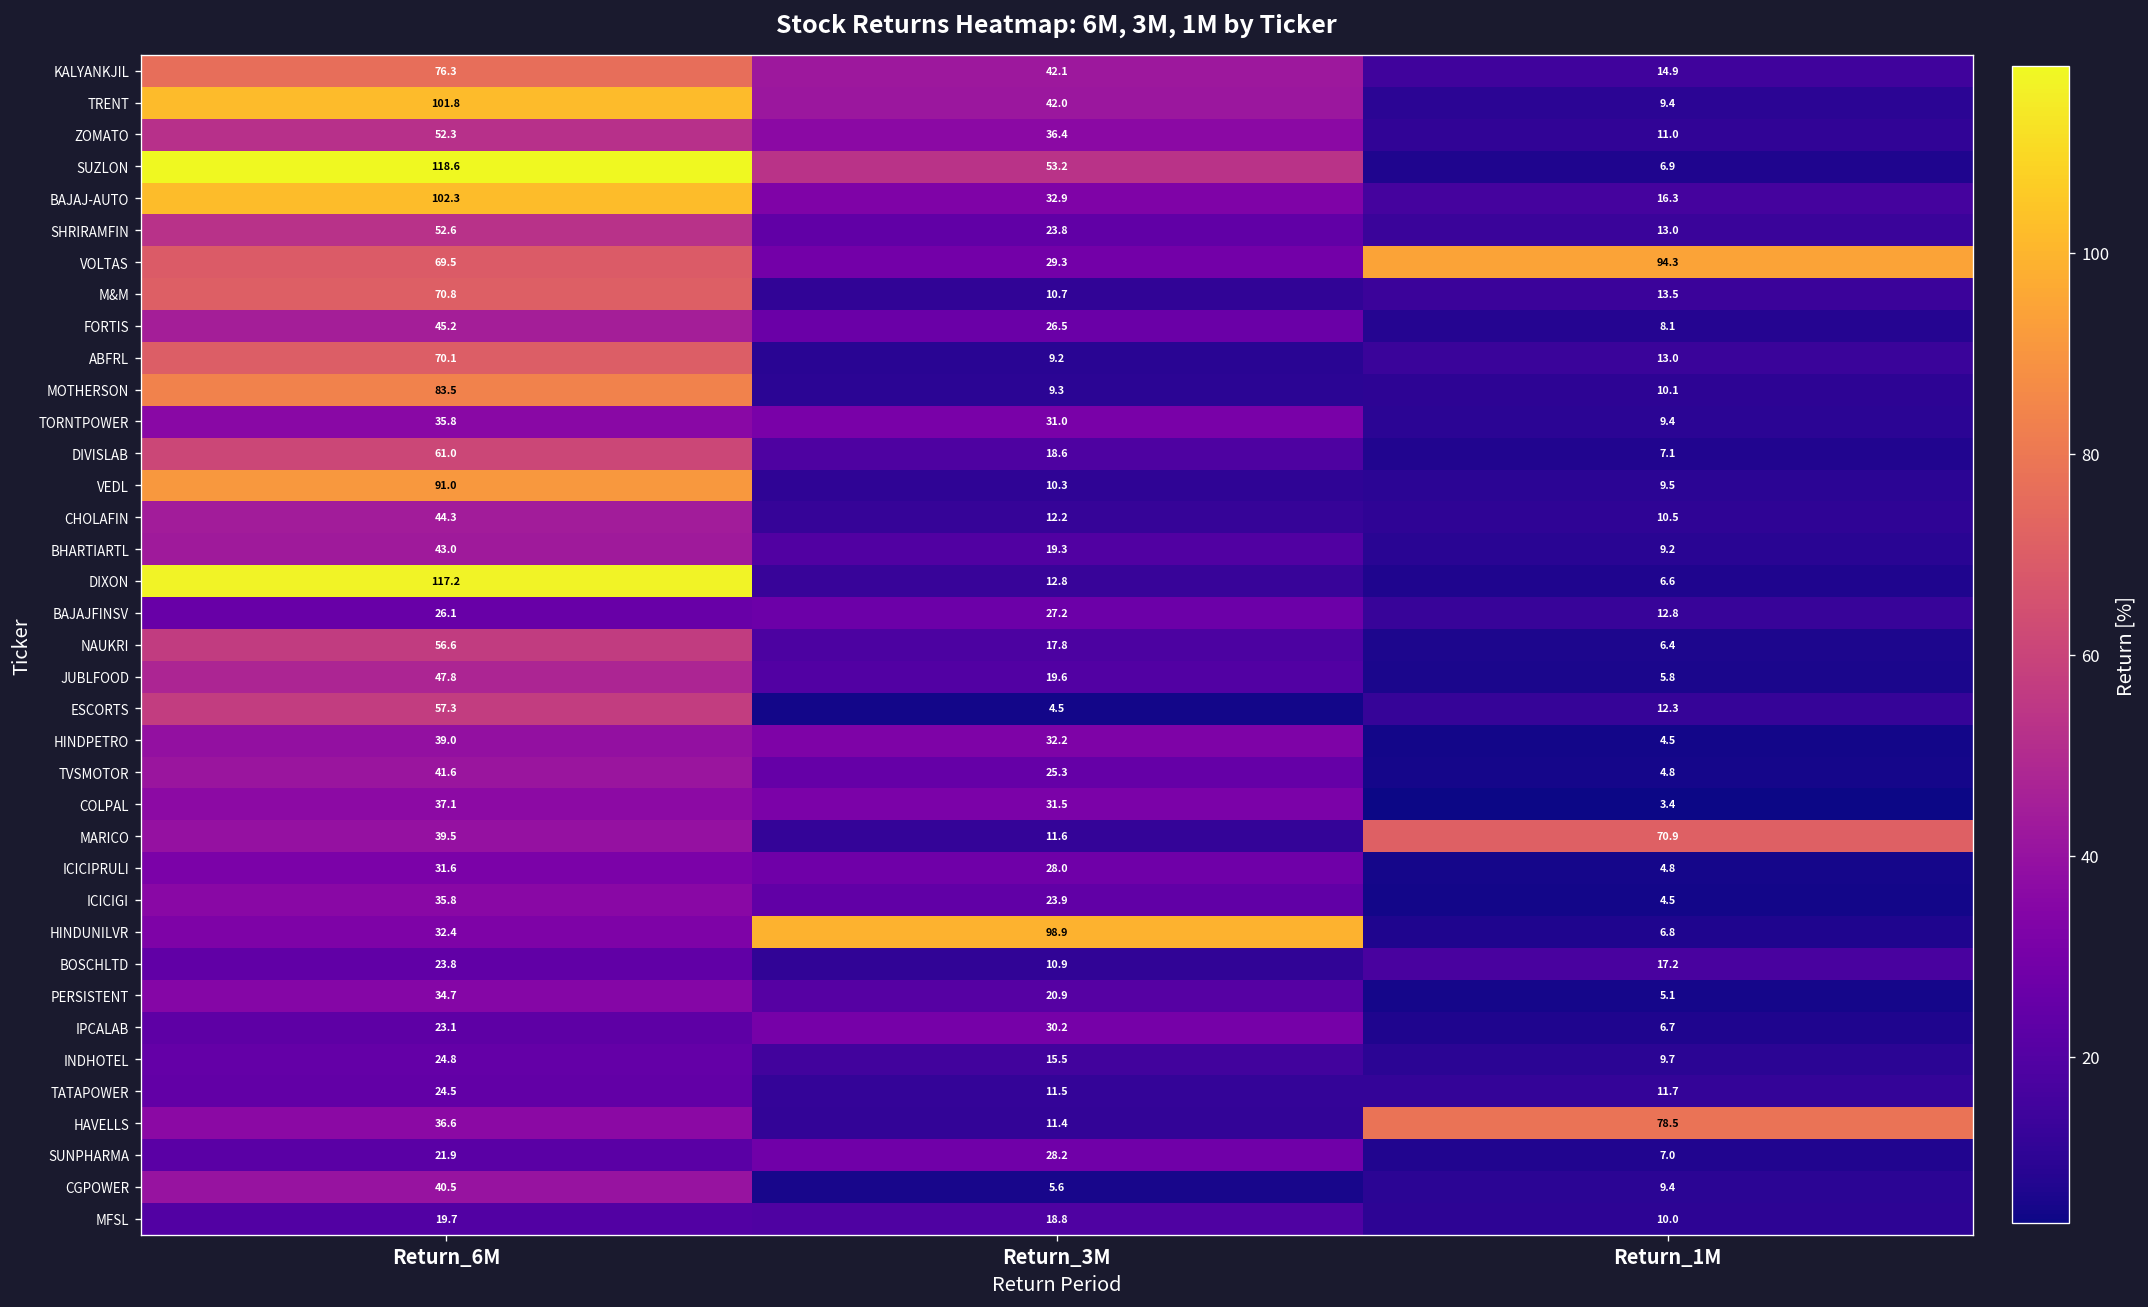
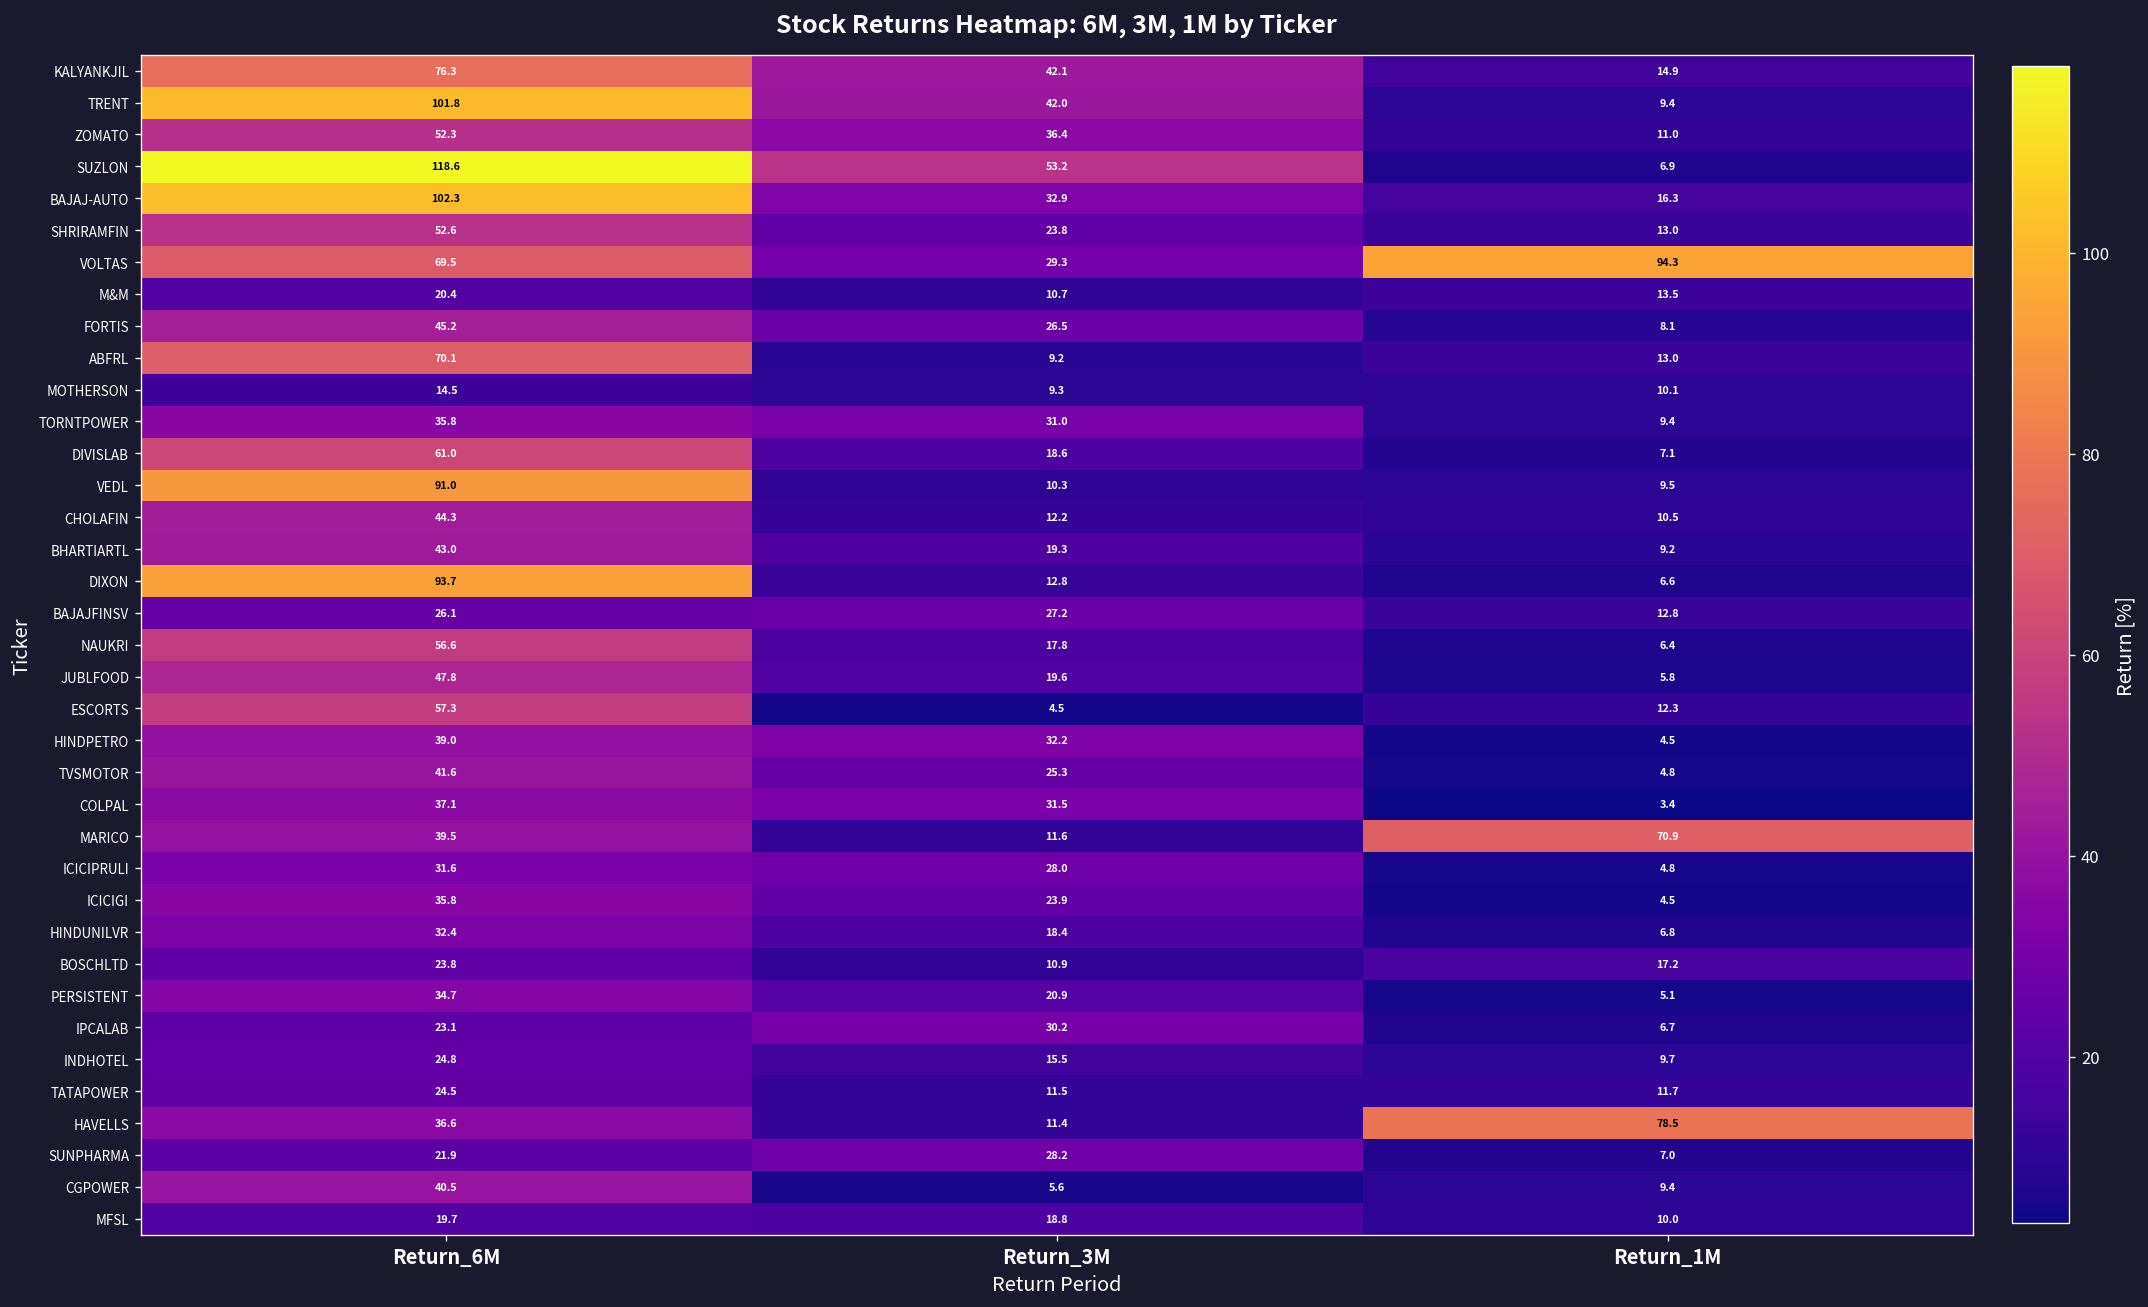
M&M, Return_6M: 70.8 -> 20.4
MOTHERSON, Return_6M: 83.5 -> 14.5
DIXON, Return_6M: 117.2 -> 93.7
HINDUNILVR, Return_3M: 98.9 -> 18.4
